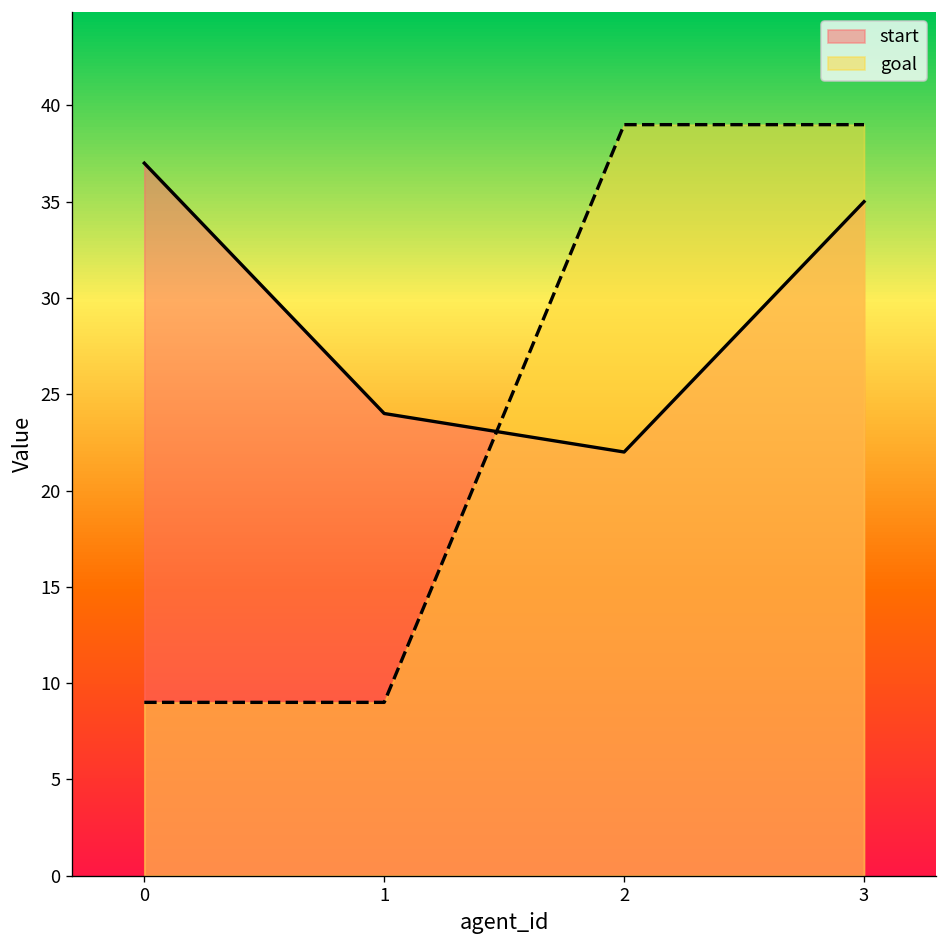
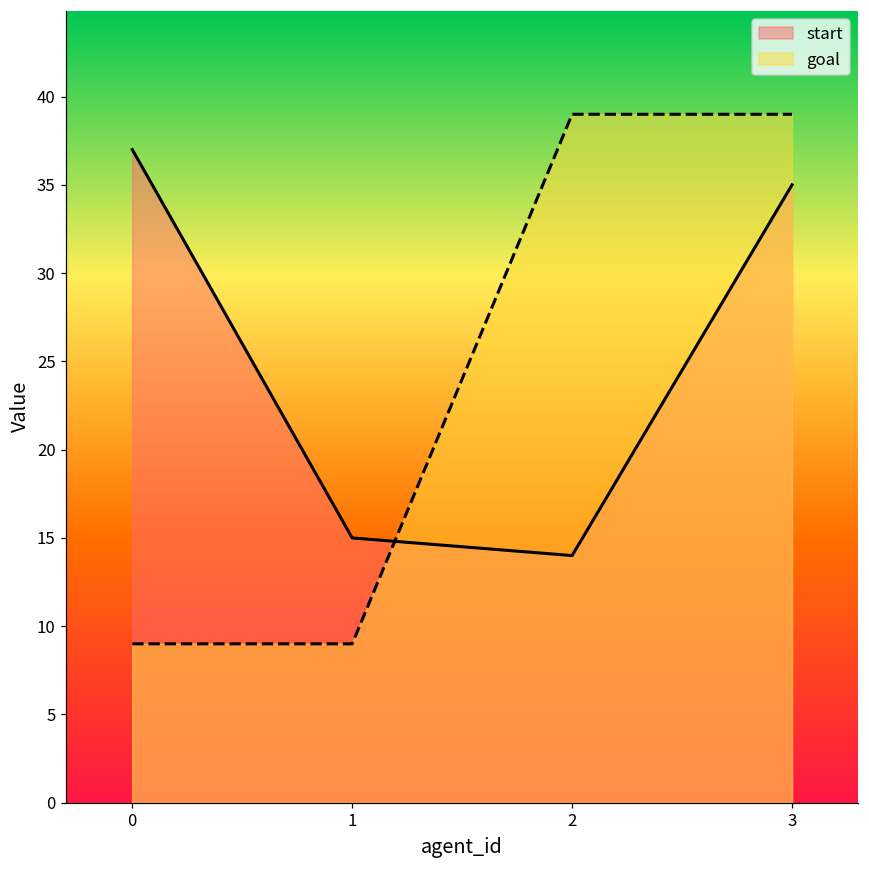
start, 1: 24 -> 15
start, 2: 22 -> 14
